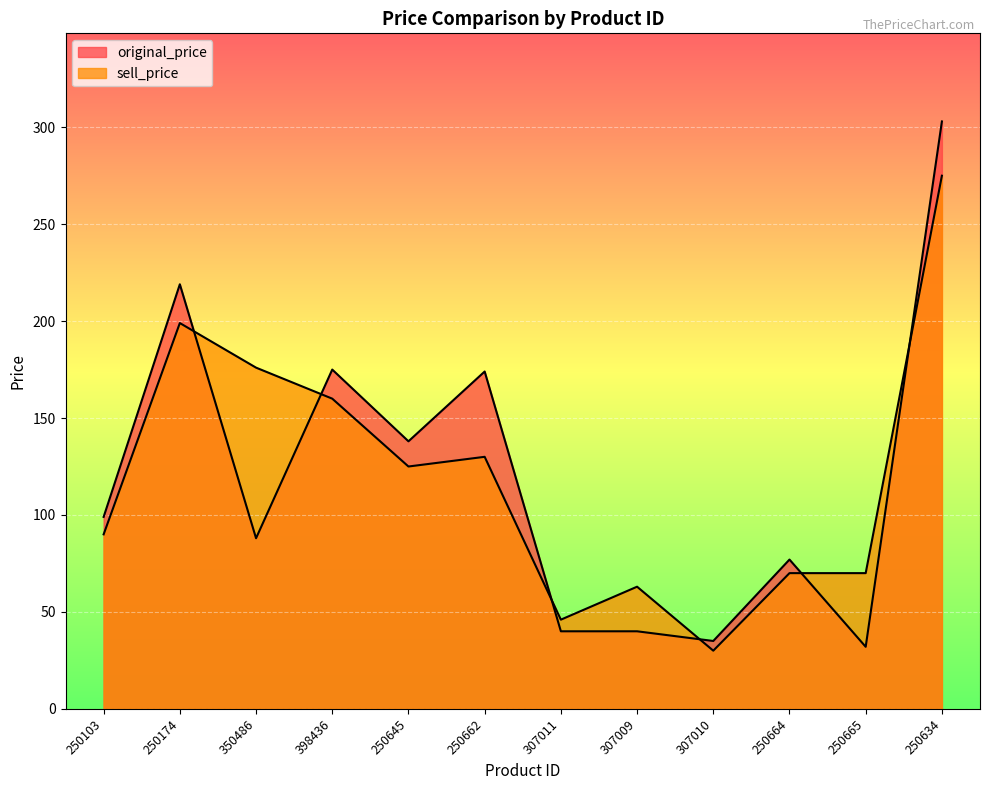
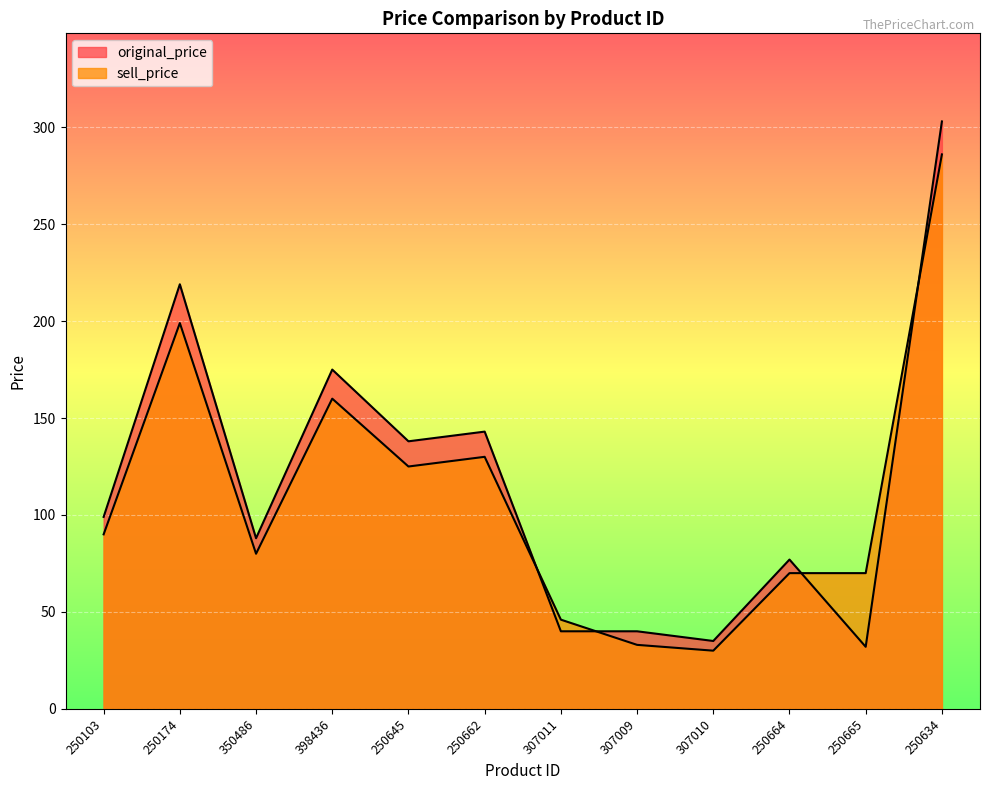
sell_price, 350486: 176 -> 80
original_price, 250662: 174 -> 143
sell_price, 307009: 63 -> 33
sell_price, 250634: 275 -> 286
